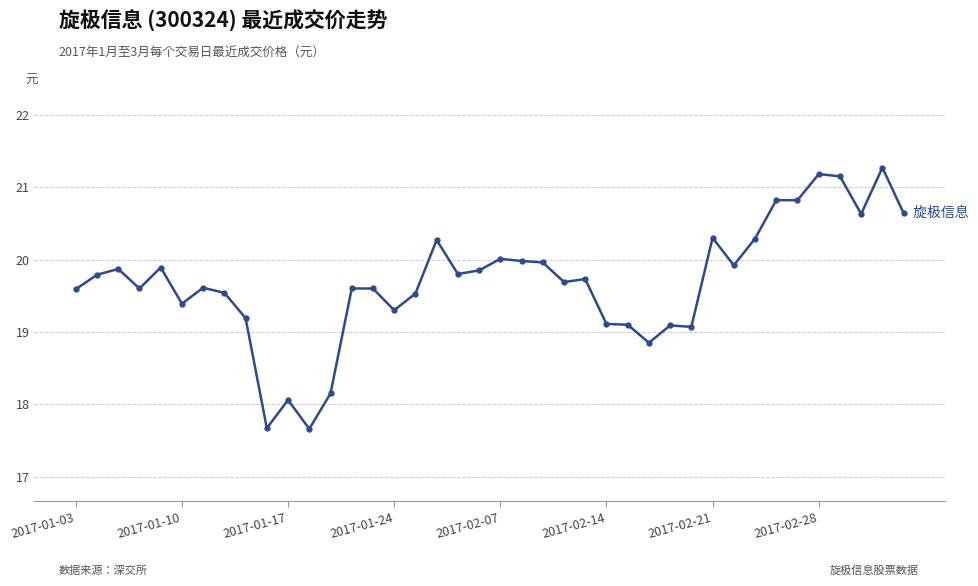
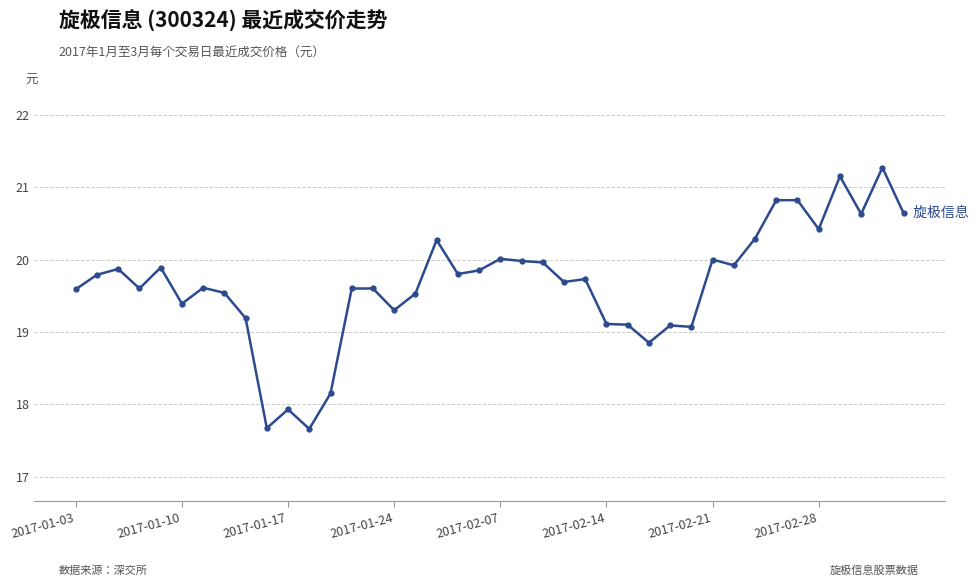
2017-01-17: 18.1 -> 17.9
2017-02-21: 20.3 -> 20.0
2017-02-28: 21.2 -> 20.4
